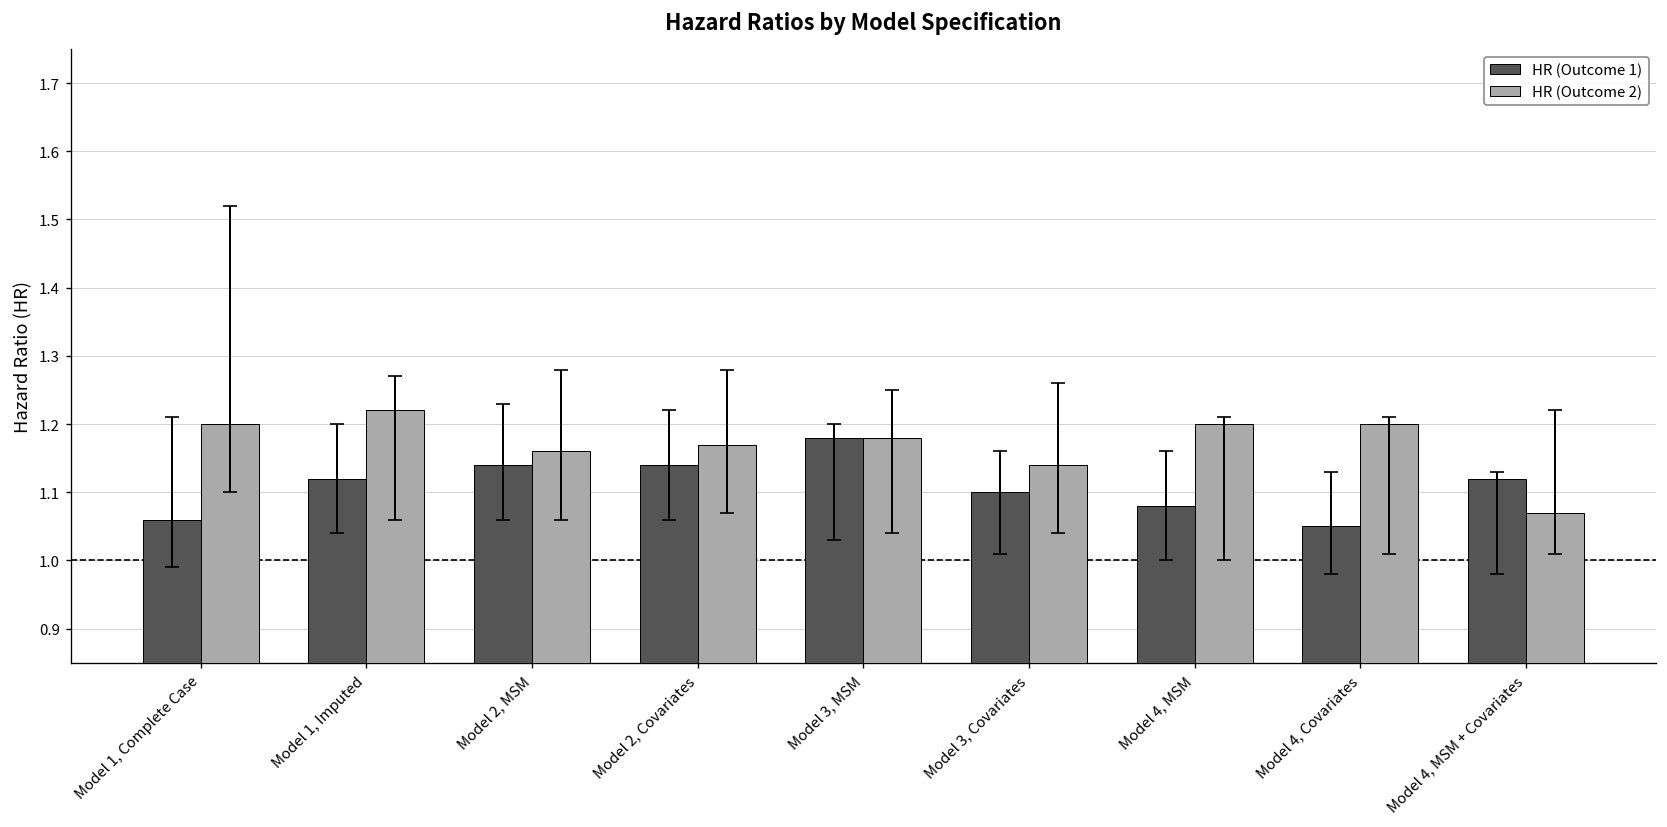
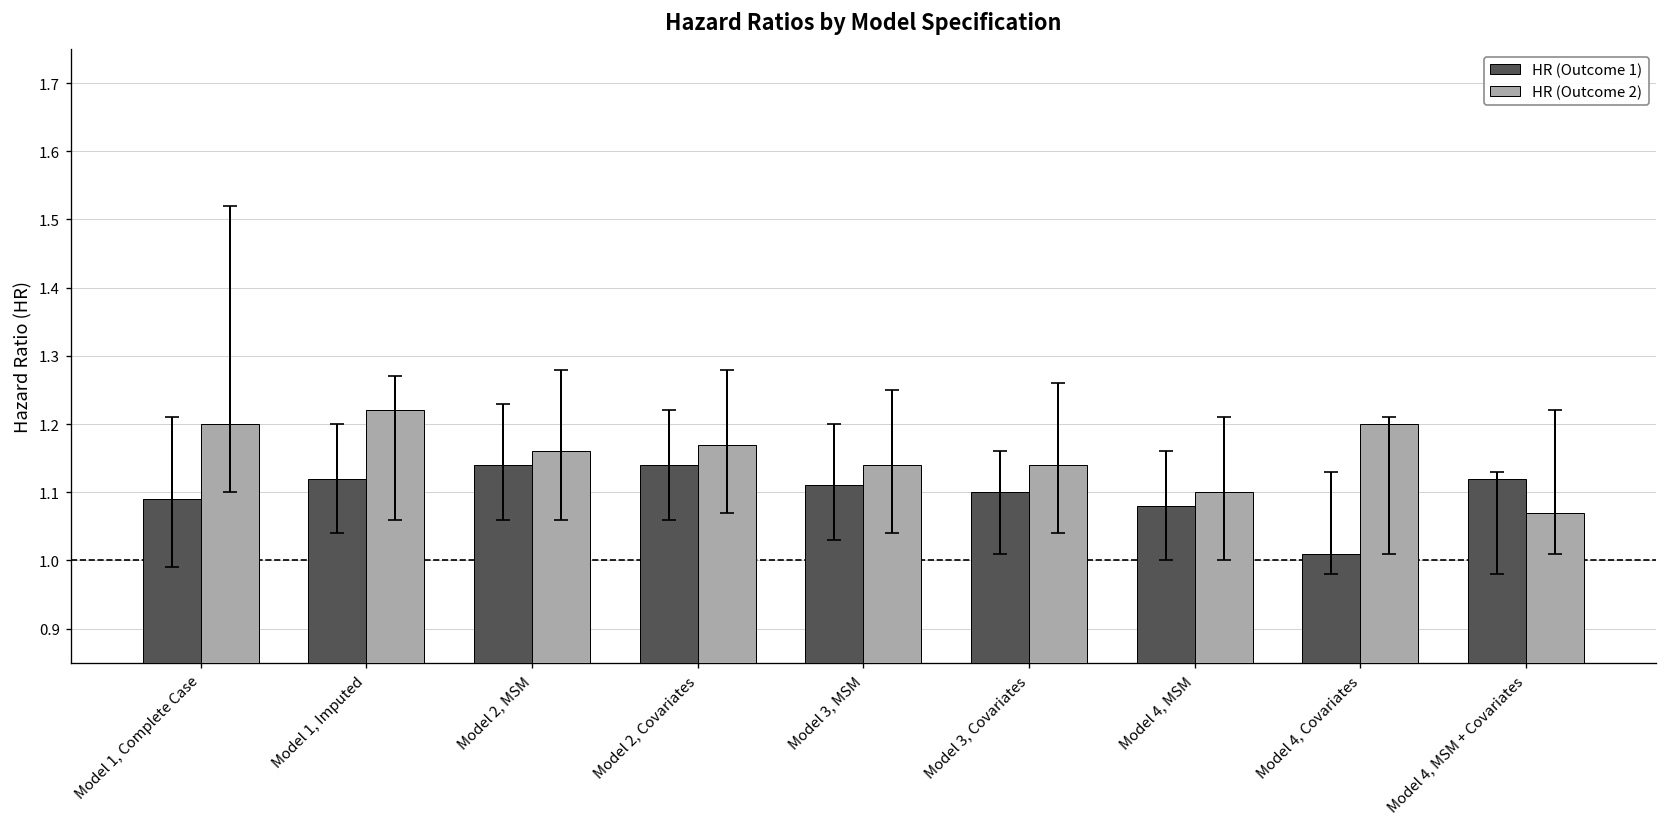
HR (Outcome 1), Model 1, Complete Case: 1.06 -> 1.09
HR (Outcome 1), Model 3, MSM: 1.18 -> 1.11
HR (Outcome 2), Model 3, MSM: 1.18 -> 1.14
HR (Outcome 2), Model 4, MSM: 1.2 -> 1.1
HR (Outcome 1), Model 4, Covariates: 1.05 -> 1.01
